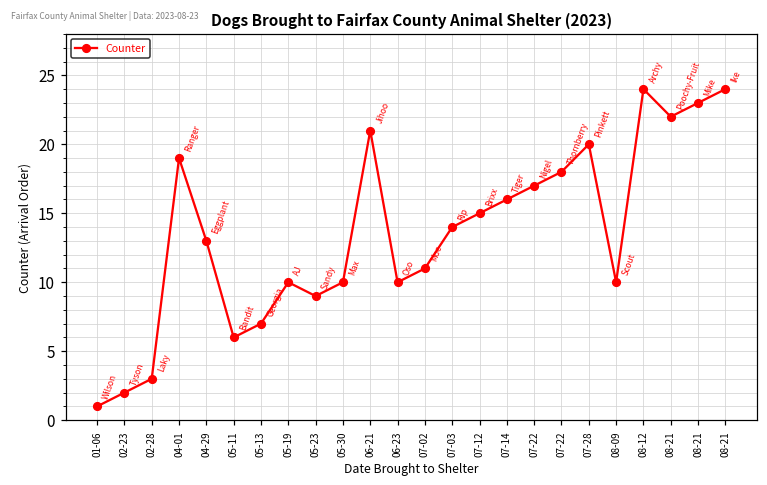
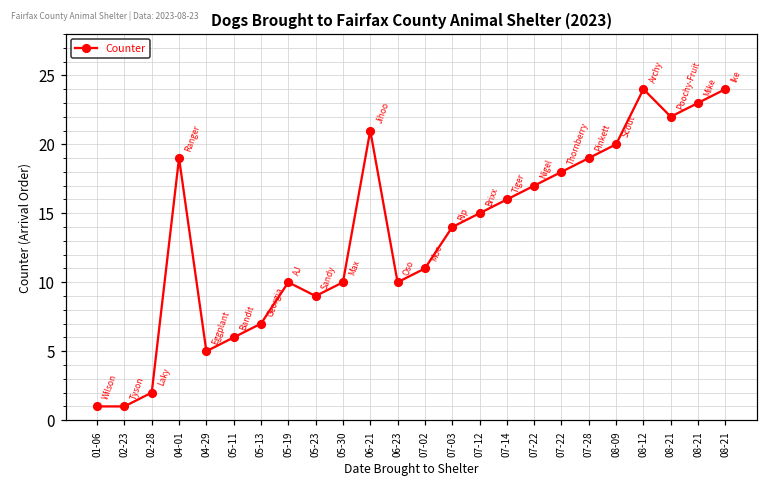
02-23: 2 -> 1
02-28: 3 -> 2
04-29: 13 -> 5
07-28: 20 -> 19
08-09: 10 -> 20
